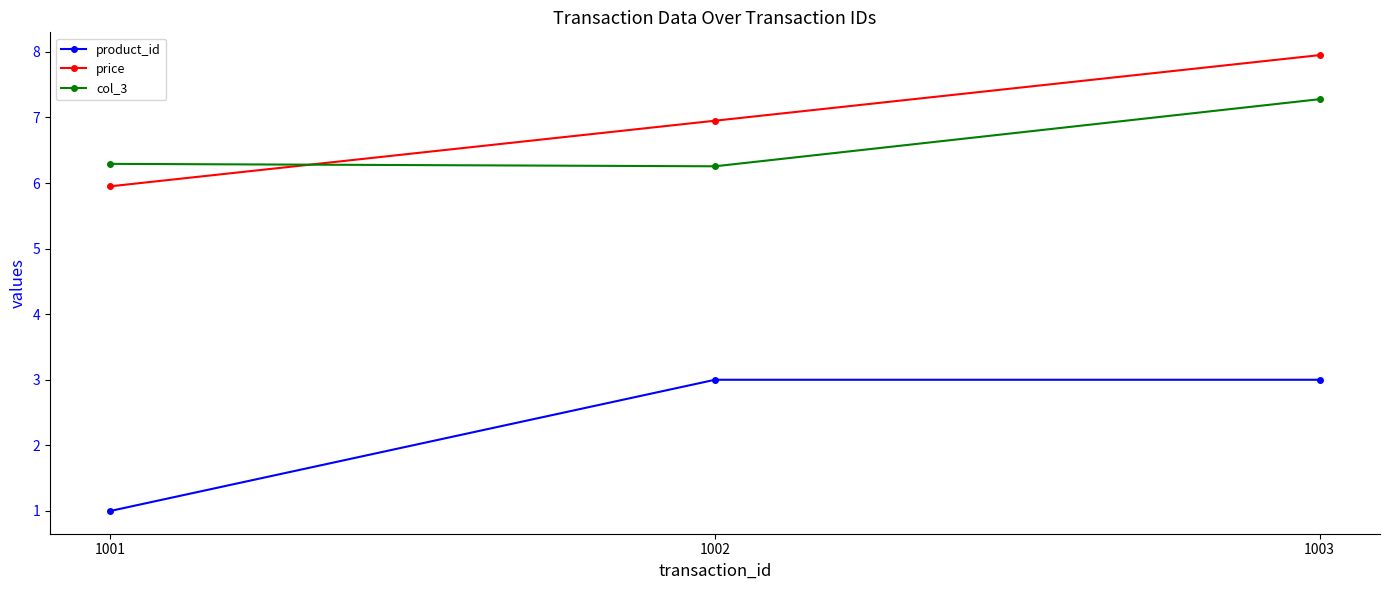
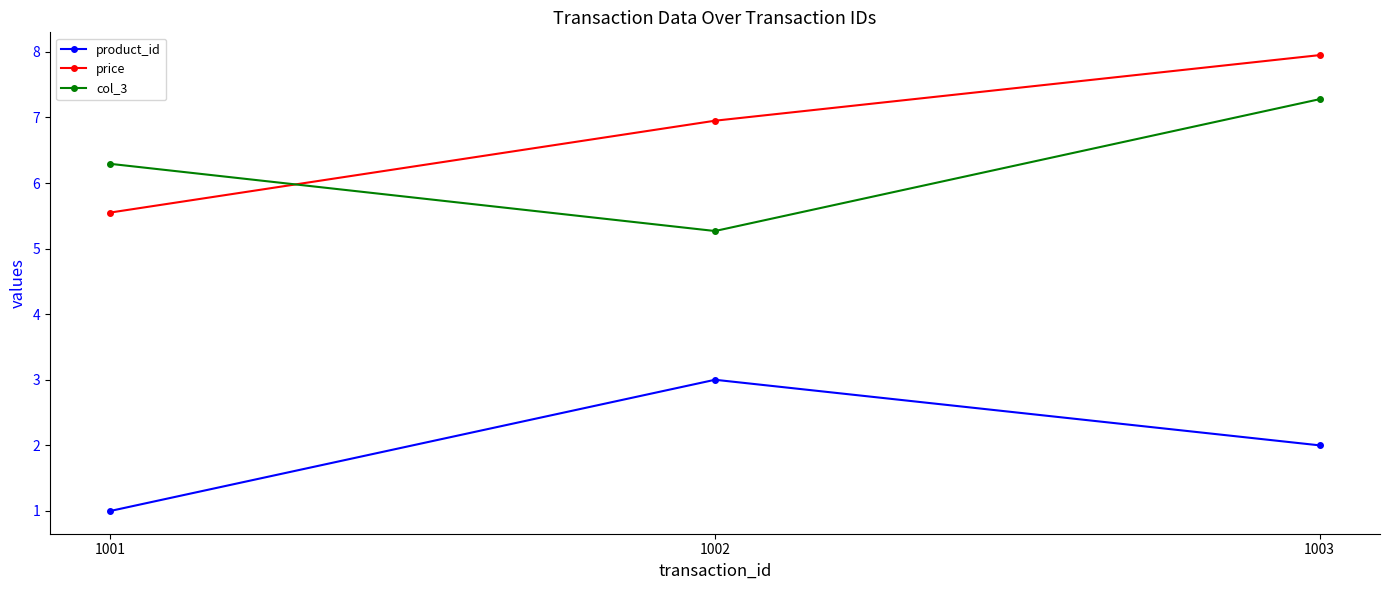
price, 1001: 6.0 -> 5.6
col_3, 1002: 6.3 -> 5.3
product_id, 1003: 3 -> 2
